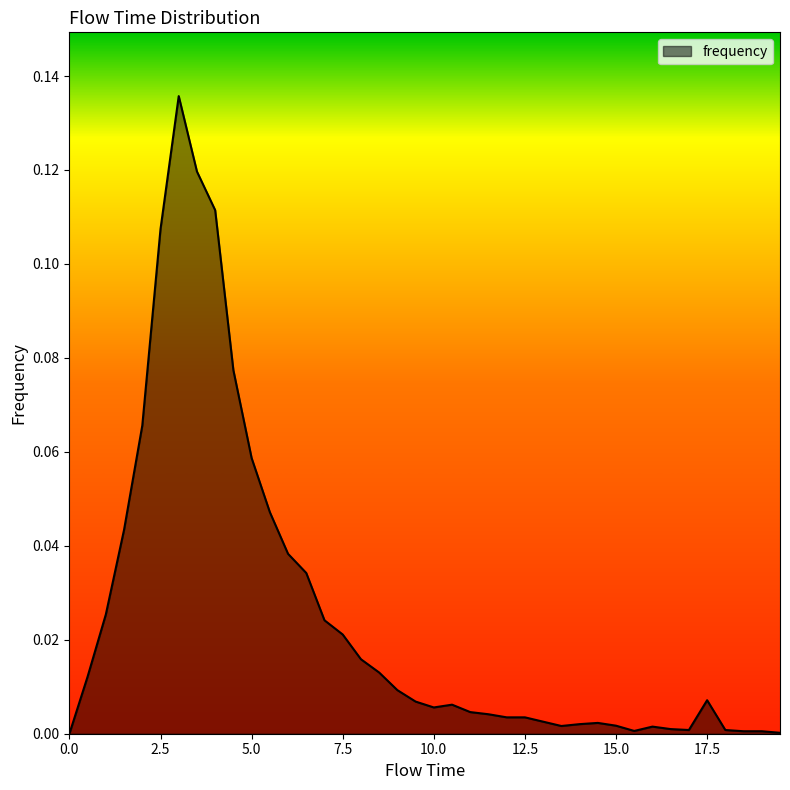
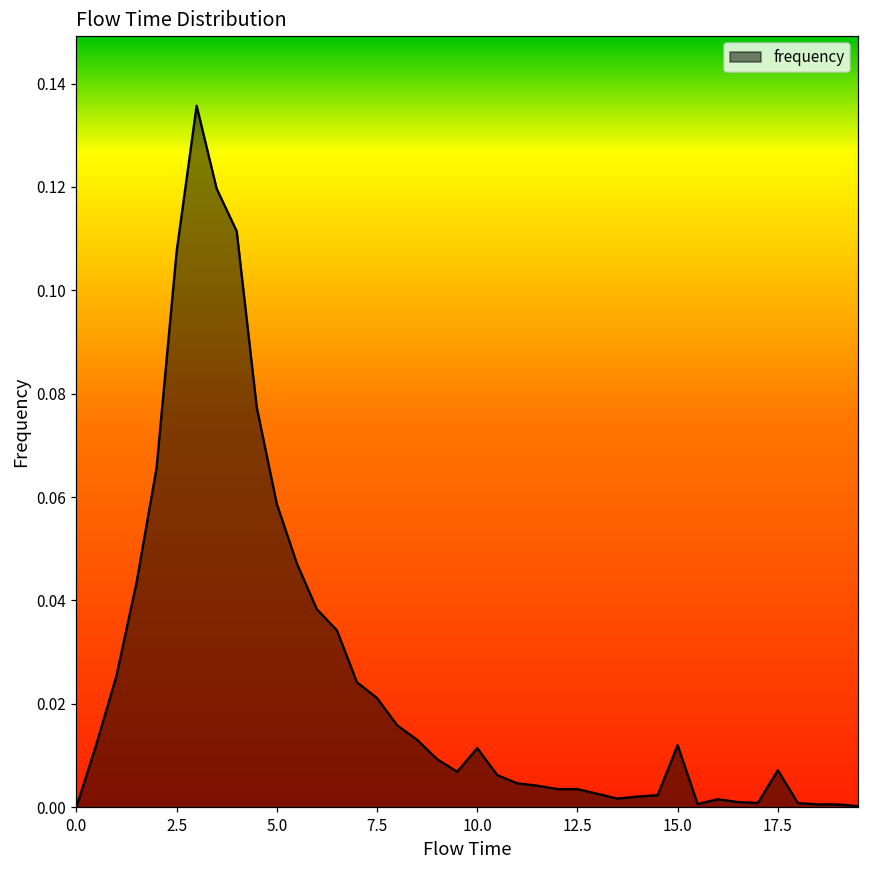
10.0: 0.006 -> 0.011
15.0: 0.002 -> 0.012
